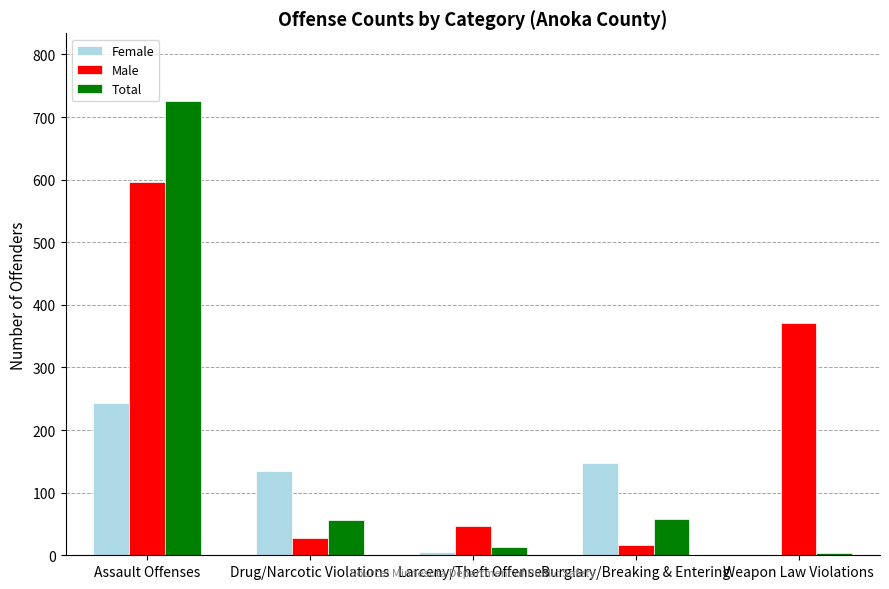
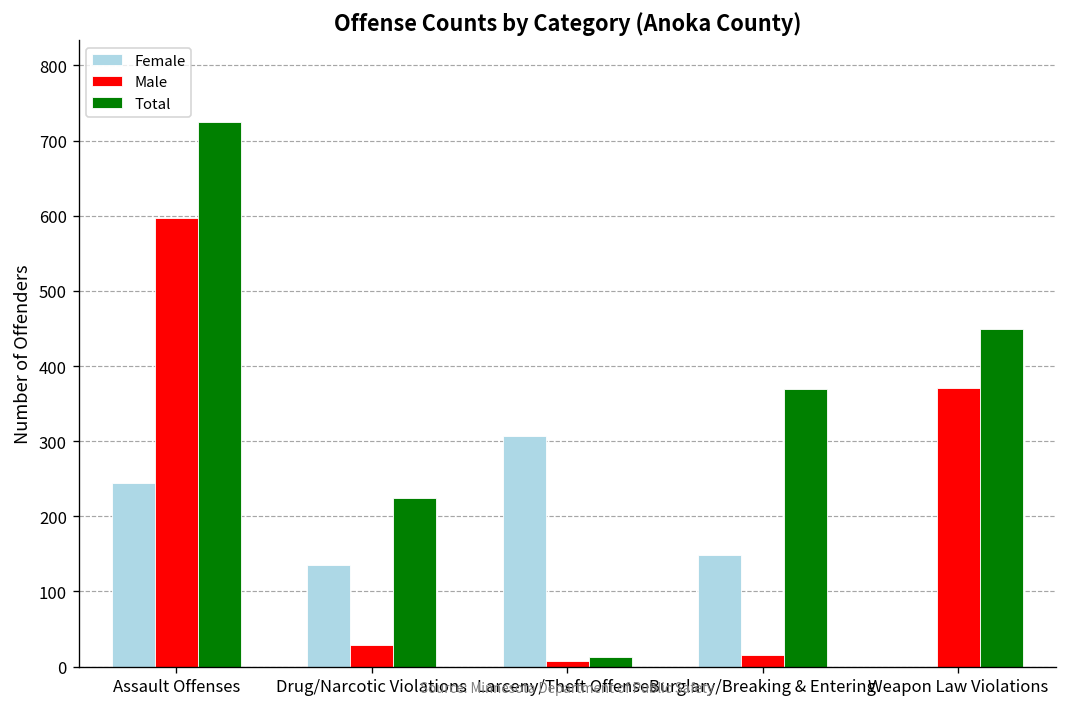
Total, Drug/Narcotic Violations: 60 -> 220
Female, Larceny/Theft Offenses: 10 -> 310
Male, Larceny/Theft Offenses: 50 -> 10
Total, Burglary/Breaking & Entering: 60 -> 370
Total, Weapon Law Violations: 0 -> 450
